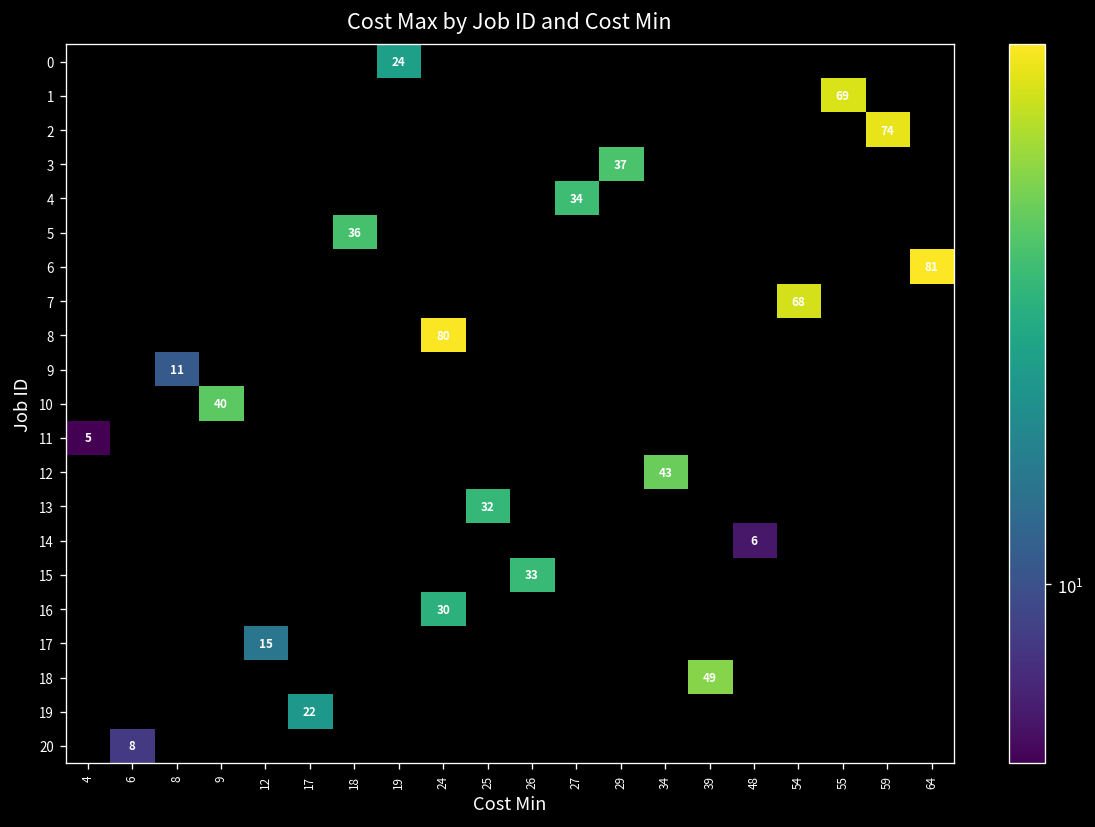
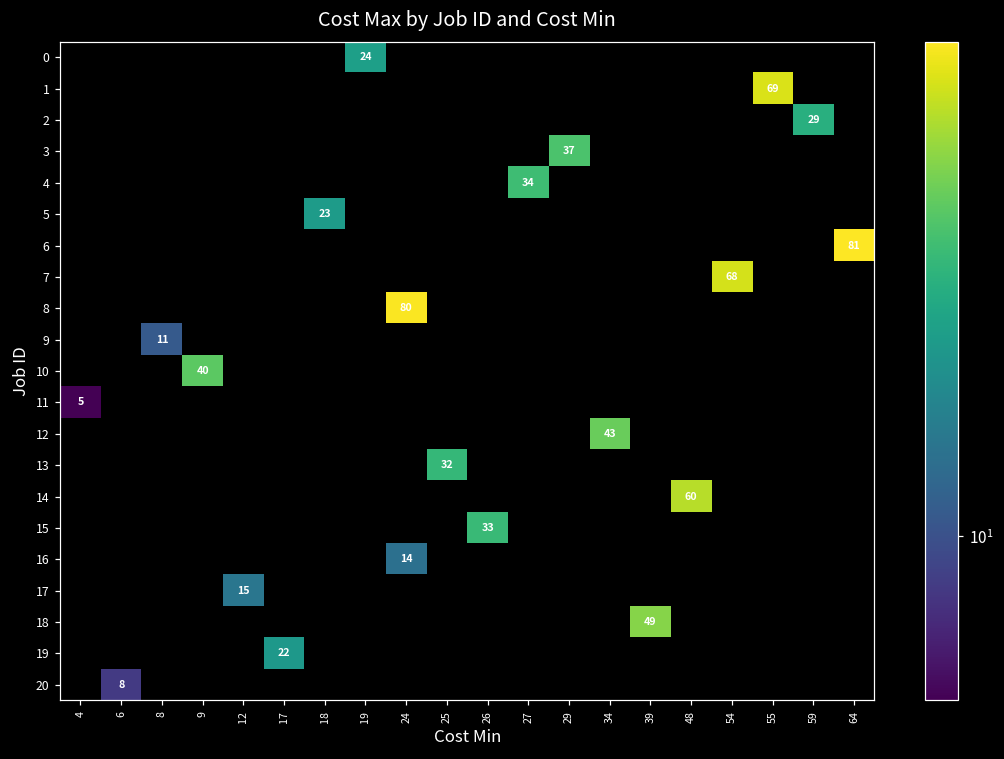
2, 59: 74 -> 29
5, 18: 36 -> 23
14, 48: 6 -> 60
16, 24: 30 -> 14
